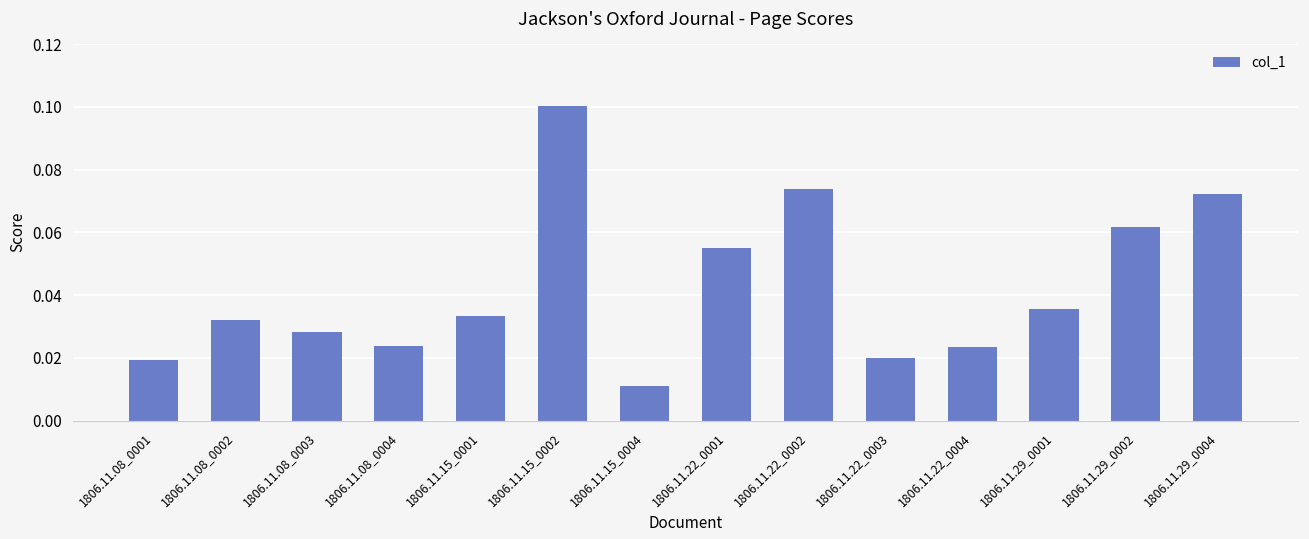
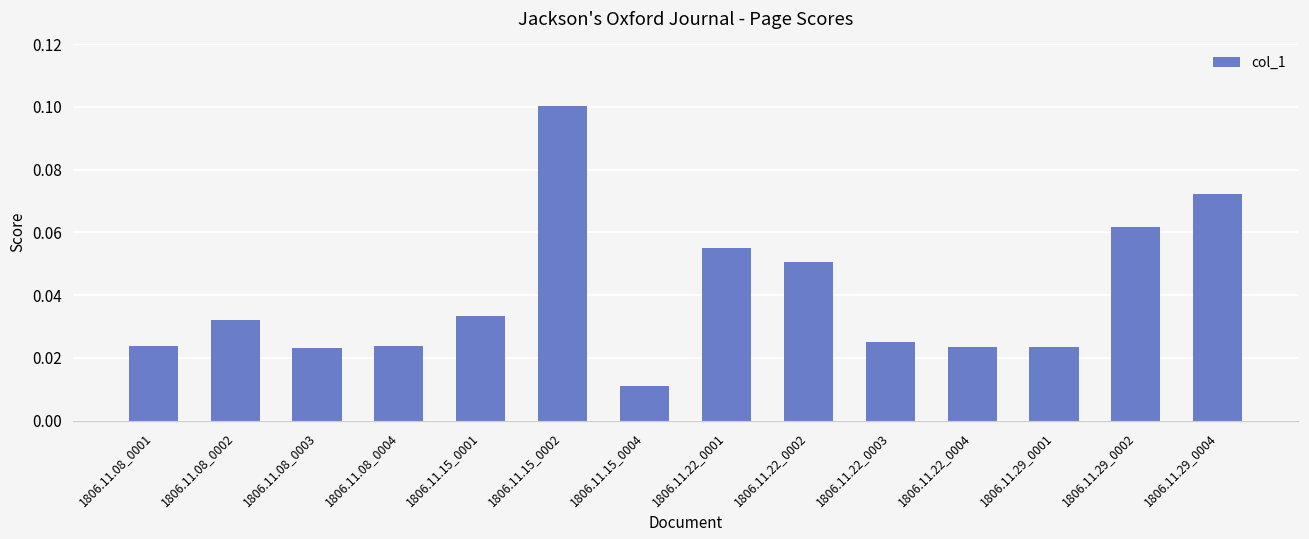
1806.11.08_0001: 0.019 -> 0.024
1806.11.08_0003: 0.028 -> 0.023
1806.11.22_0002: 0.074 -> 0.050
1806.11.22_0003: 0.020 -> 0.025
1806.11.29_0001: 0.036 -> 0.024
